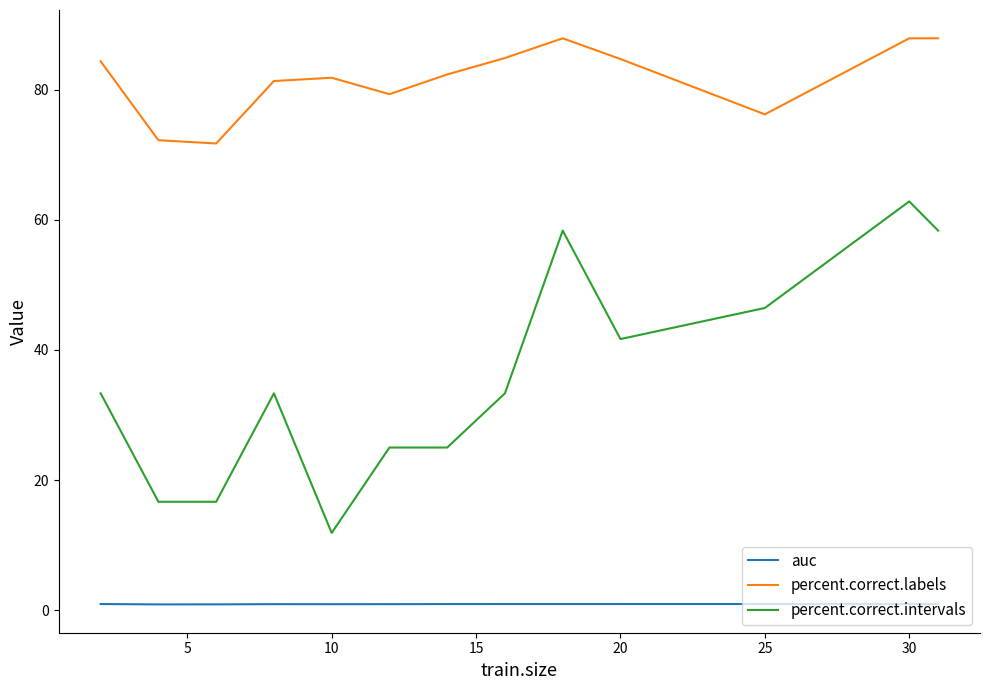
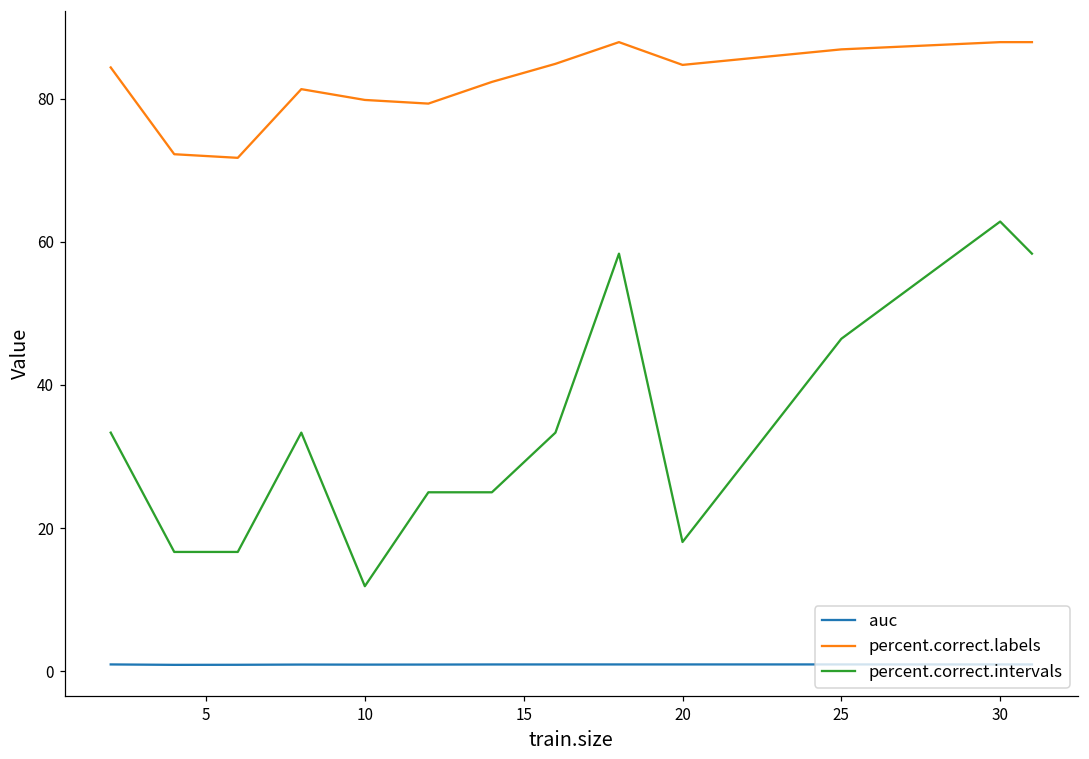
percent.correct.labels, 10: 82 -> 80
percent.correct.intervals, 20: 42 -> 18
percent.correct.labels, 25: 76 -> 87
